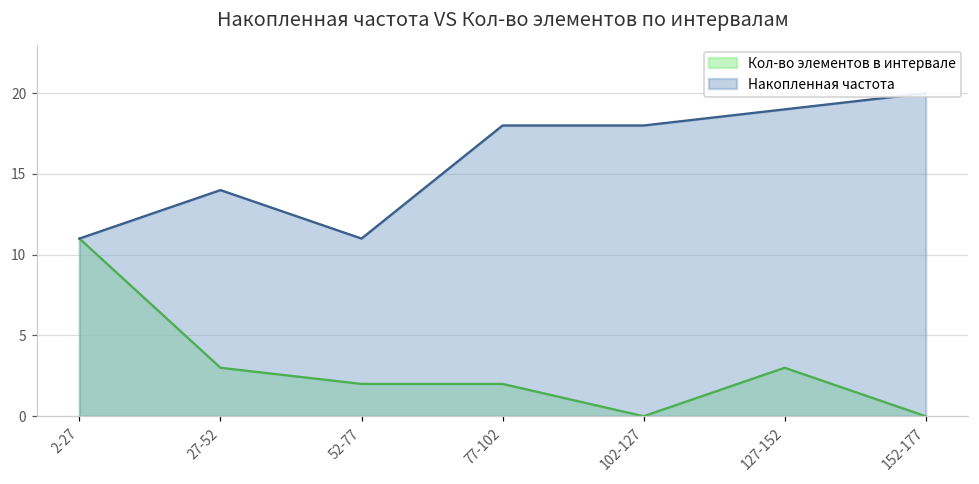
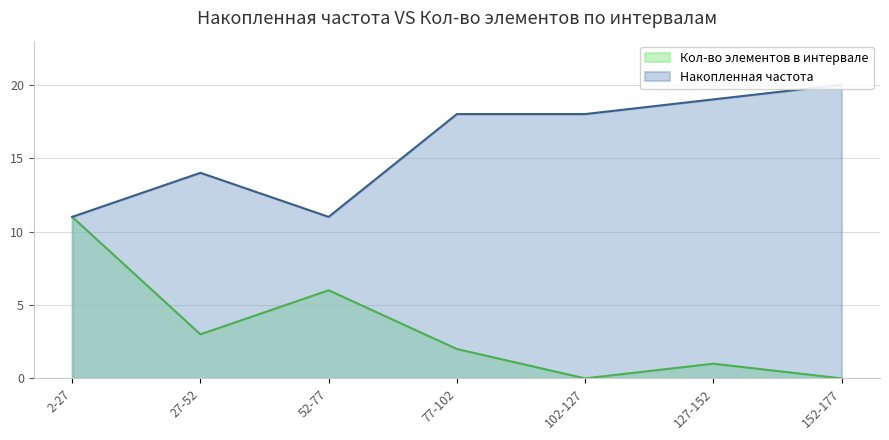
Кол-во элементов в интервале, 52-77: 2 -> 6
Кол-во элементов в интервале, 127-152: 3 -> 1
